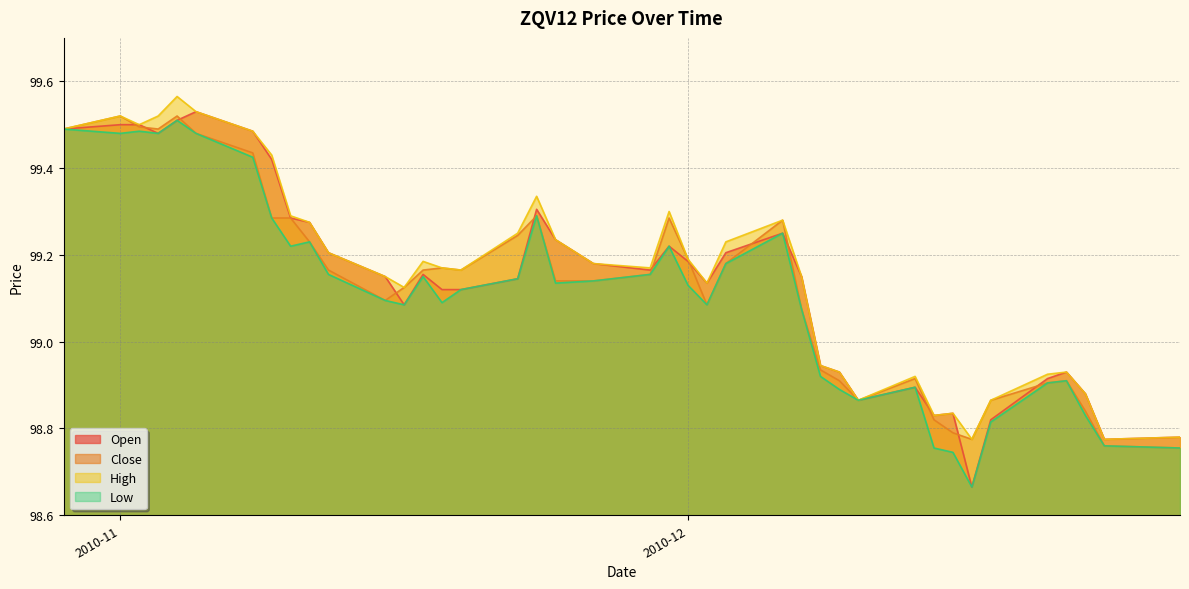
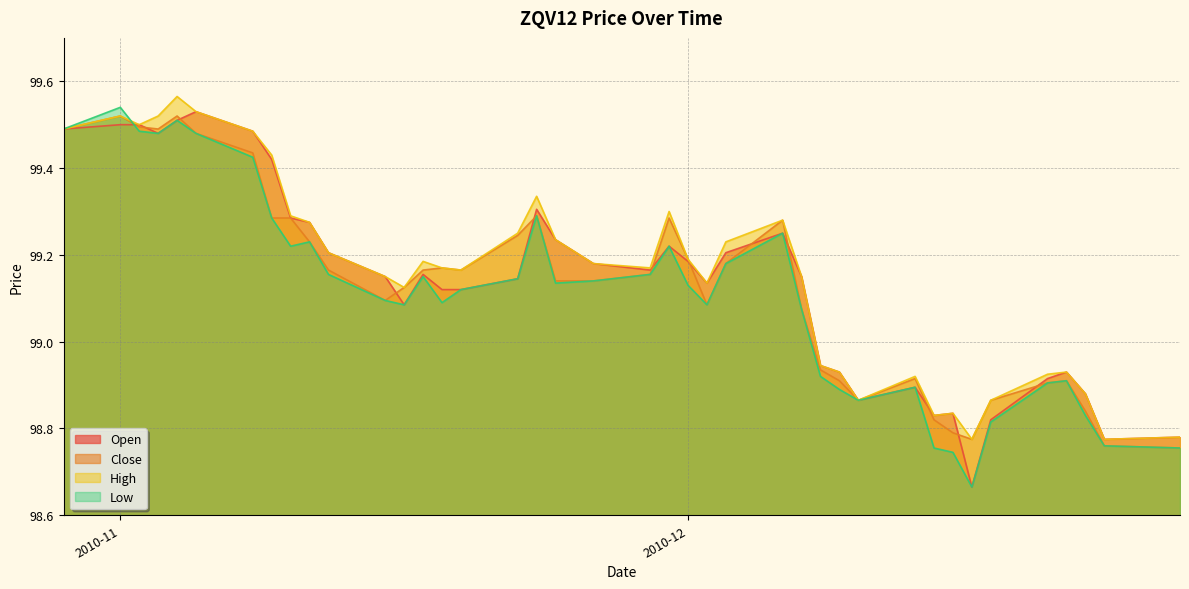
Low, 2010-11: 99.48 -> 99.54
